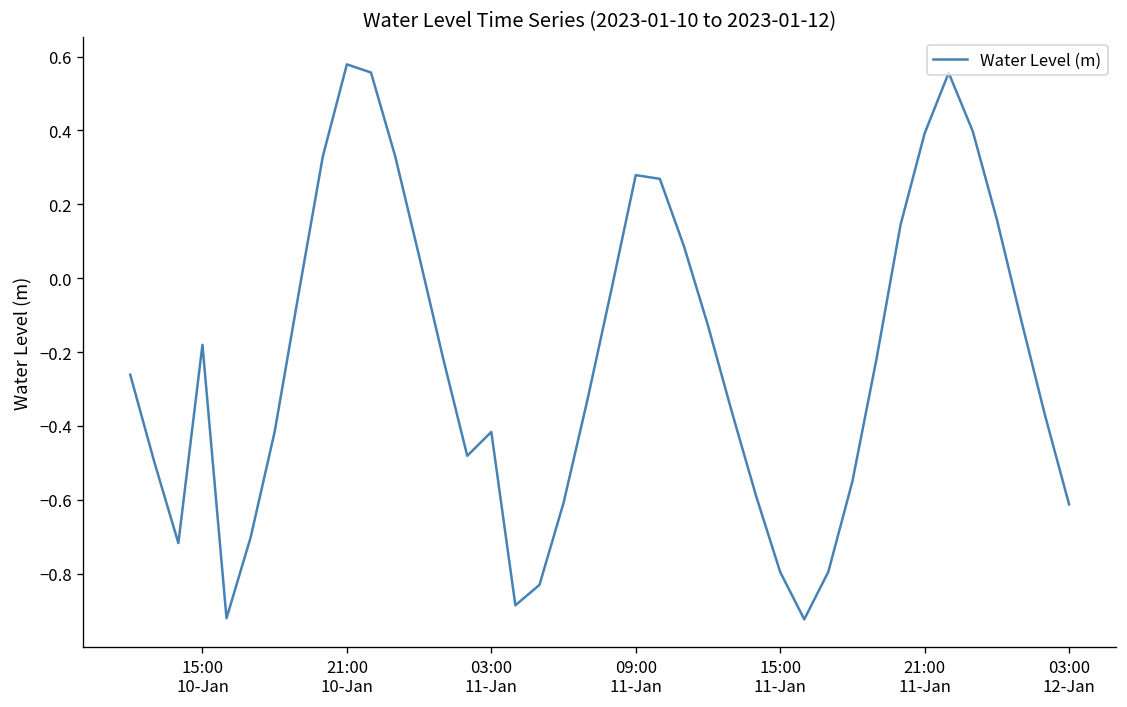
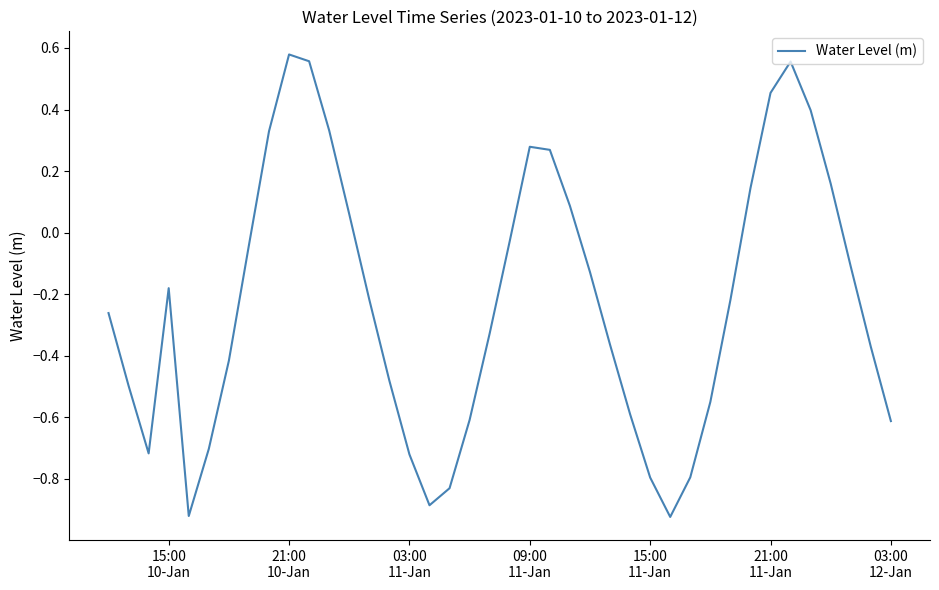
03:00 11-Jan: -0.42 -> -0.72
21:00 11-Jan: 0.39 -> 0.45
